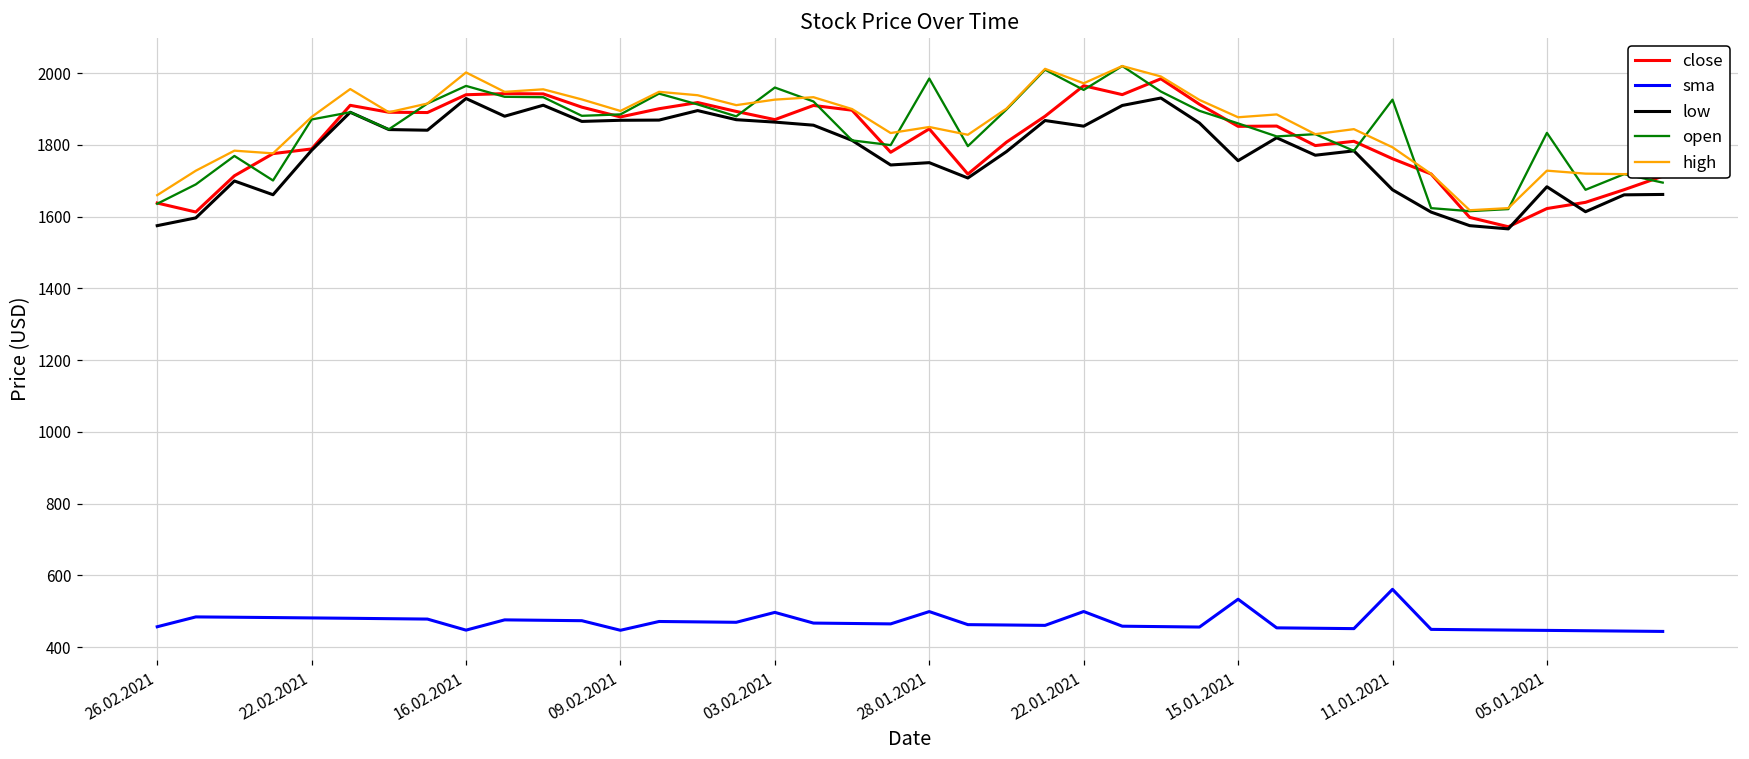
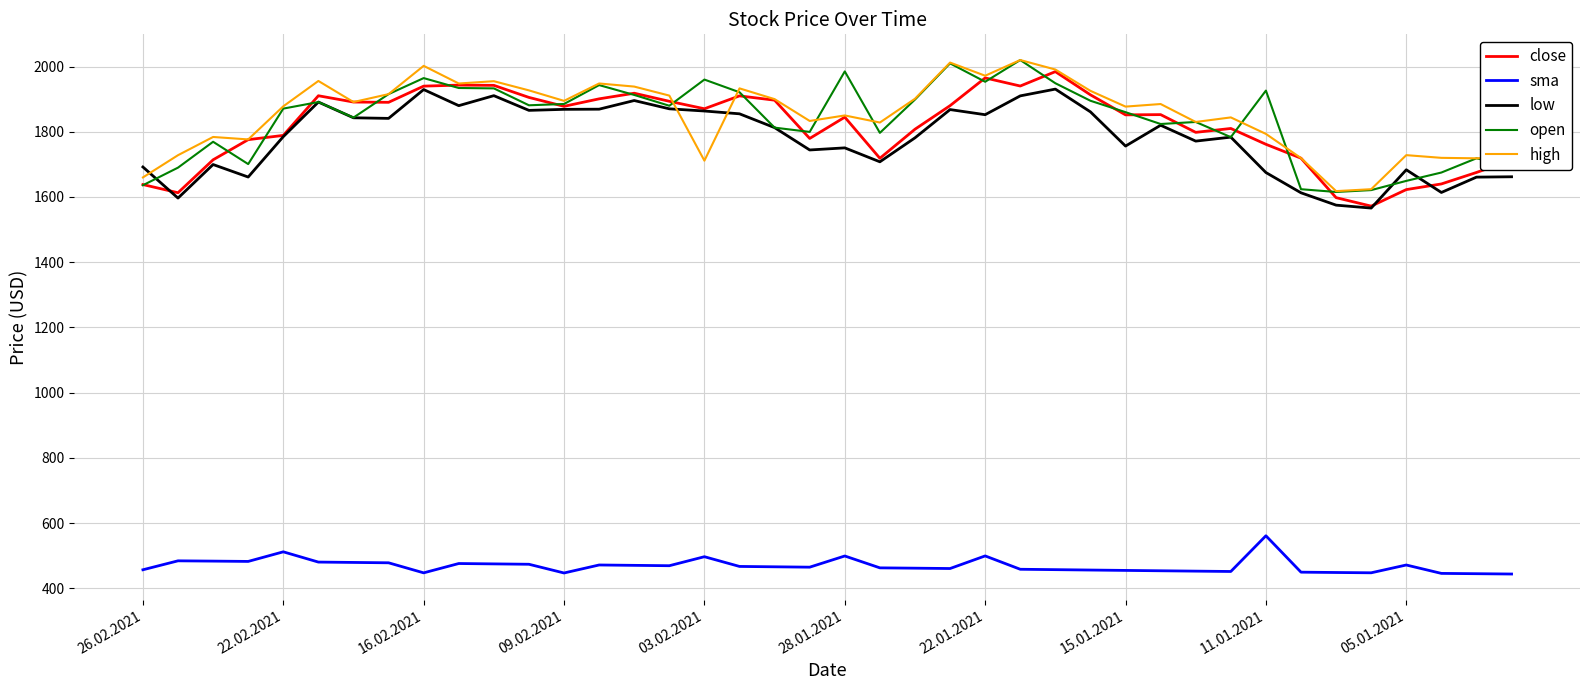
low, 26.02.2021: 1580 -> 1690
sma, 22.02.2021: 480 -> 510
high, 03.02.2021: 1930 -> 1710
sma, 15.01.2021: 530 -> 460
sma, 05.01.2021: 450 -> 470
open, 05.01.2021: 1830 -> 1650
